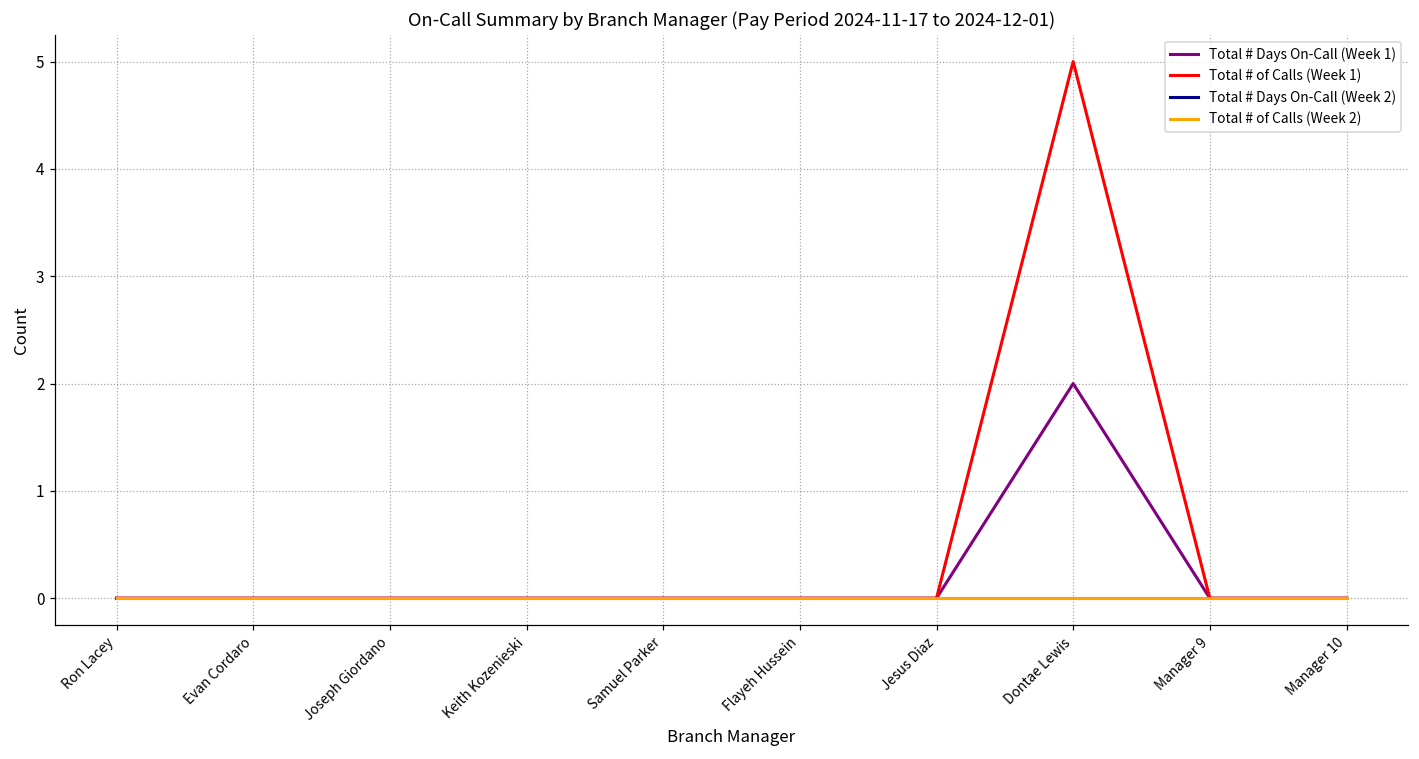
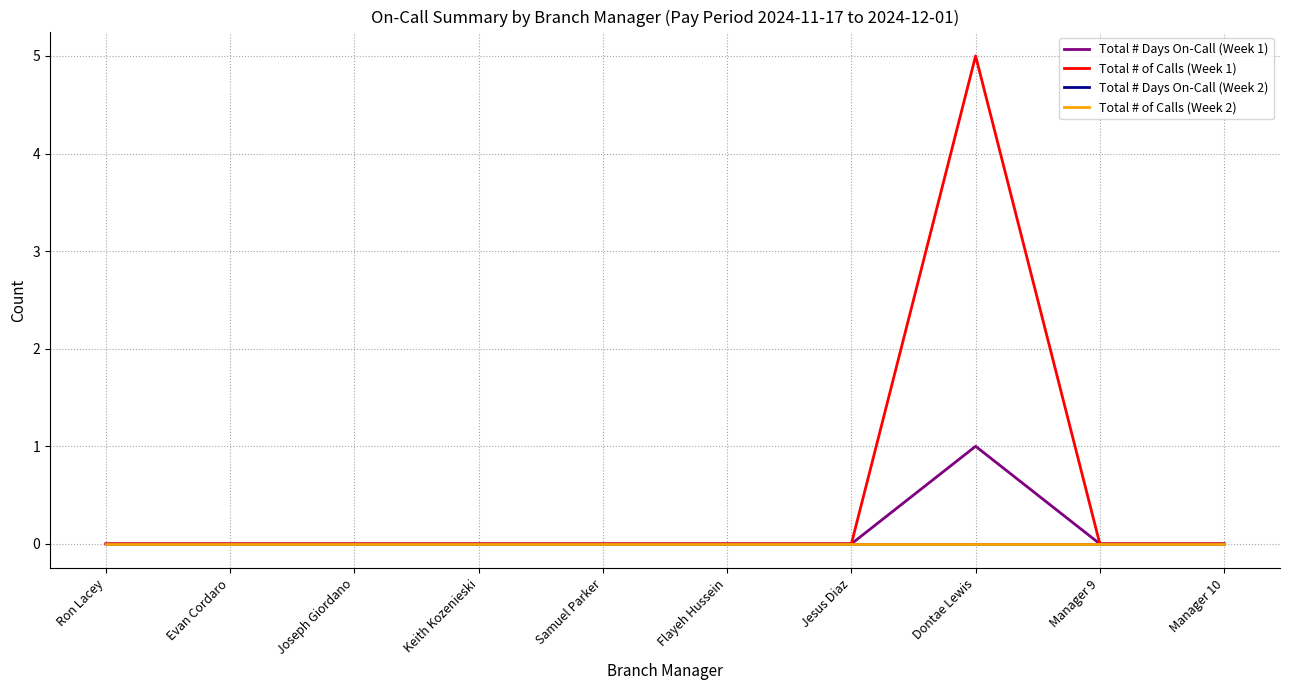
Total # Days On-Call (Week 1), Dontae Lewis: 2 -> 1
